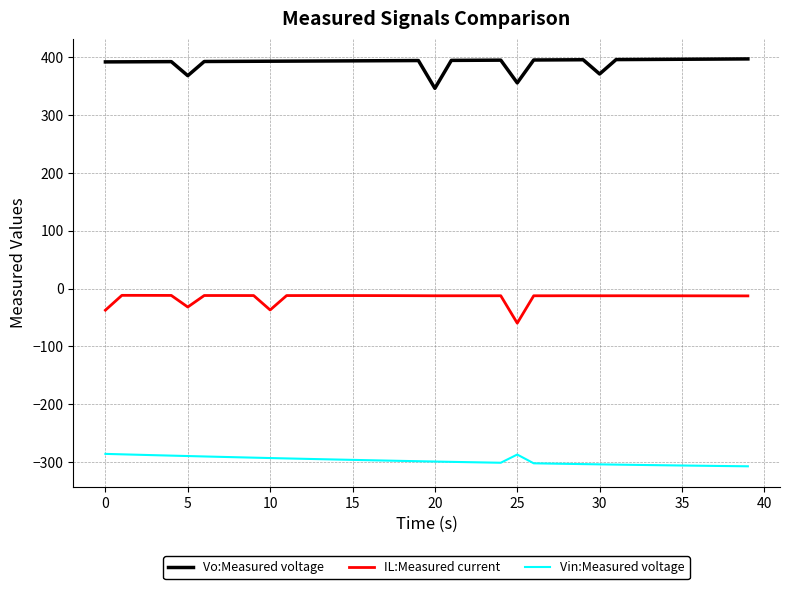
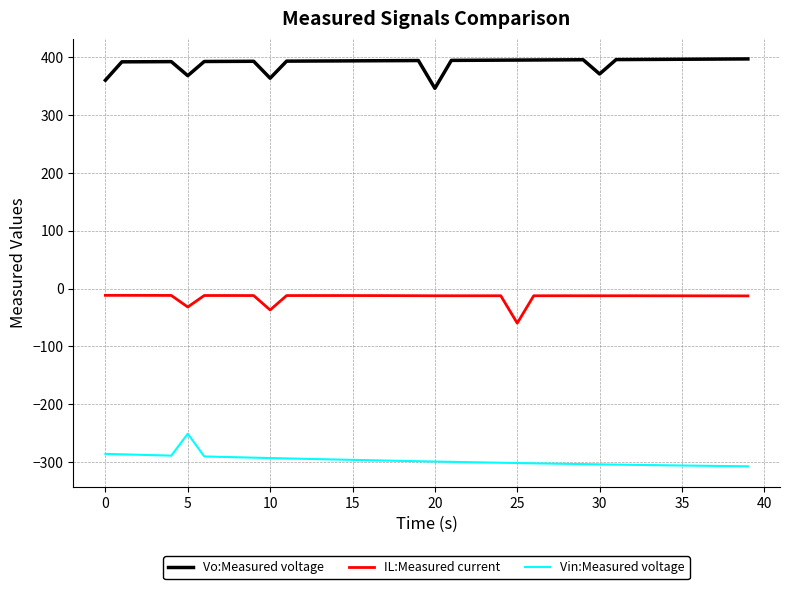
Vo:Measured voltage, 0: 390 -> 360
IL:Measured current, 0: -40 -> -10
Vin:Measured voltage, 5: -290 -> -250
Vo:Measured voltage, 10: 390 -> 360
Vo:Measured voltage, 25: 360 -> 390
Vin:Measured voltage, 25: -290 -> -300
